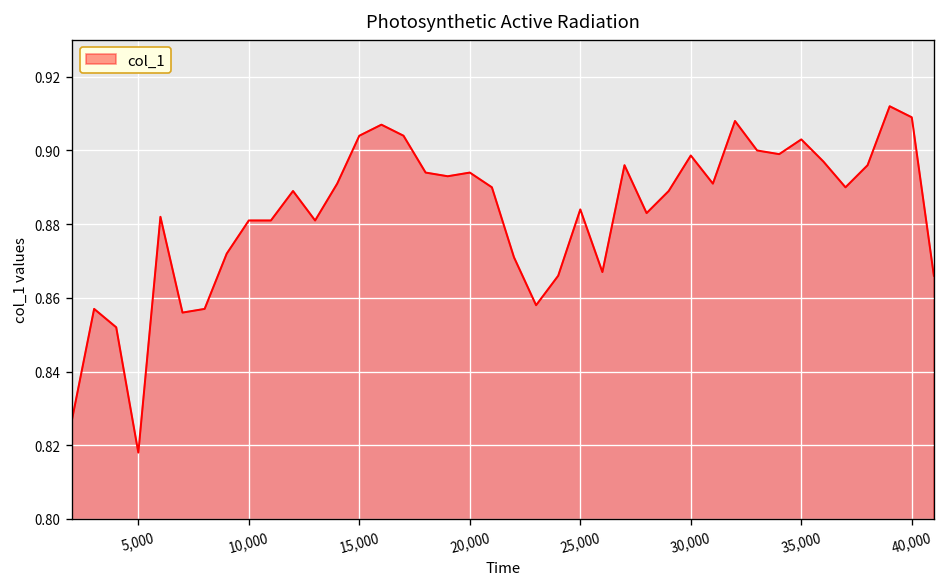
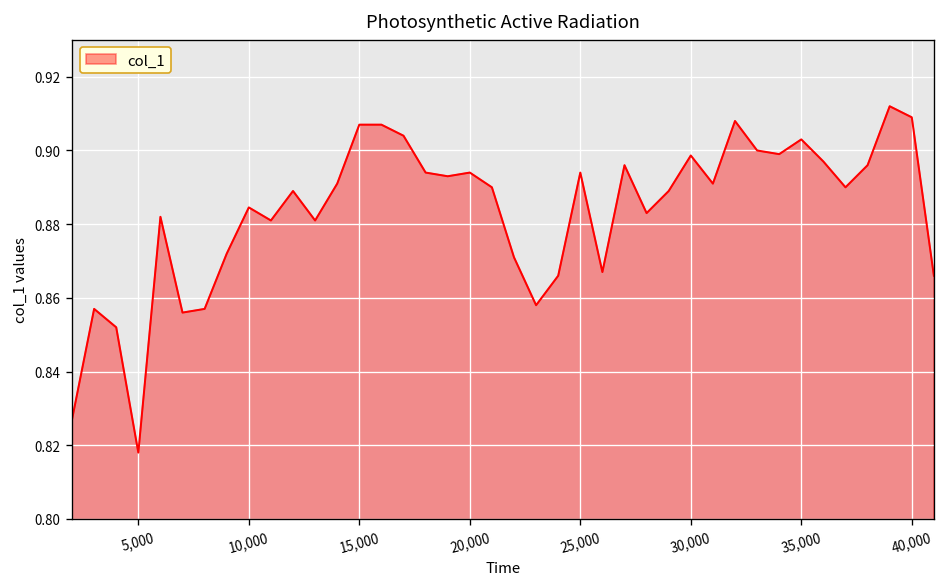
10,000: 0.881 -> 0.885
15,000: 0.904 -> 0.907
25,000: 0.884 -> 0.894
